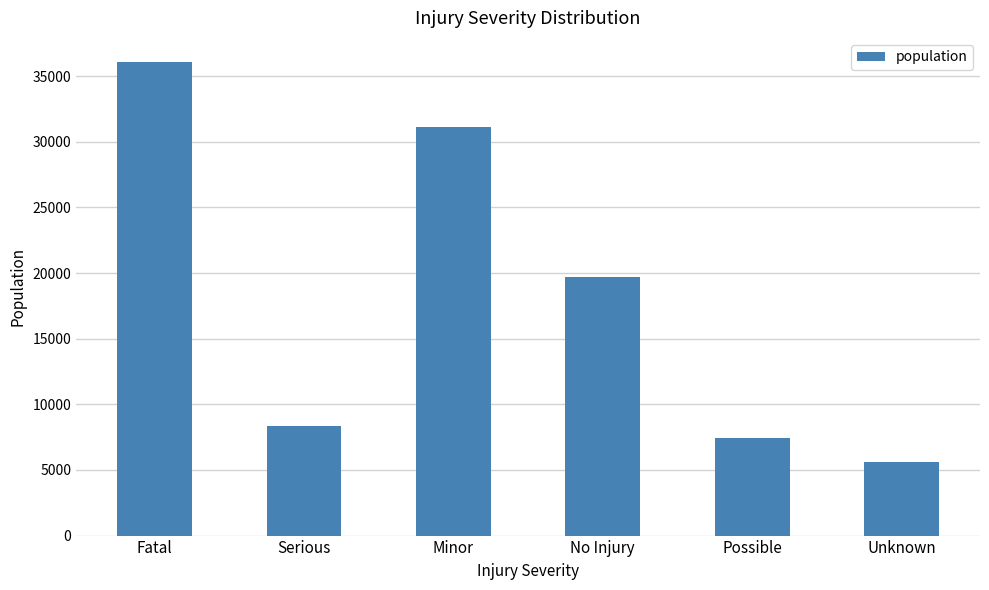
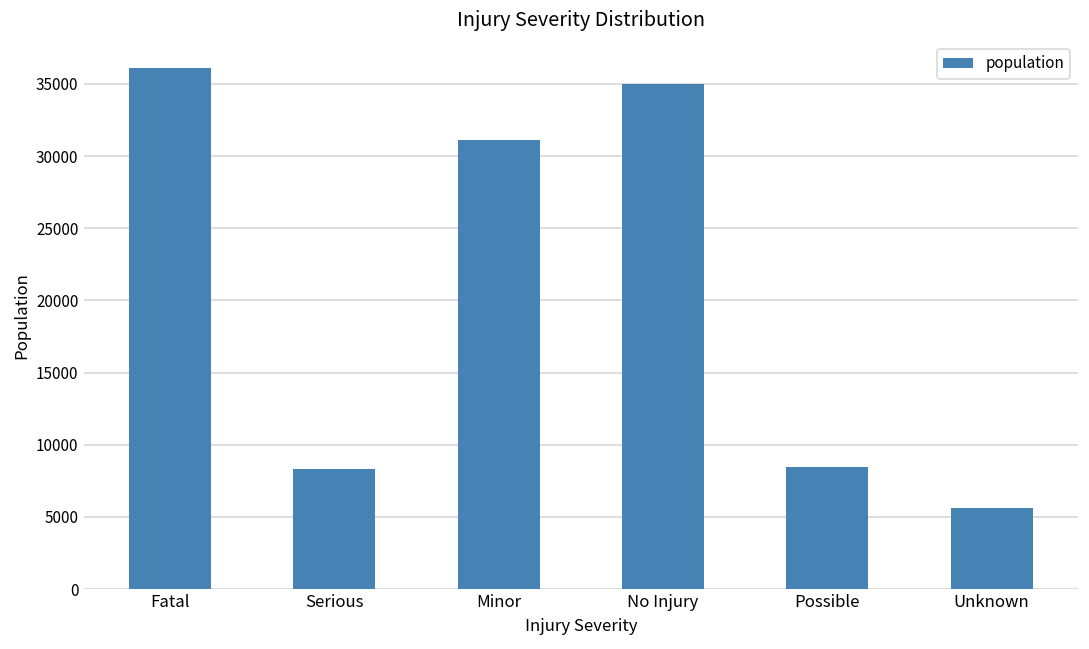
No Injury: 19700 -> 35000
Possible: 7400 -> 8400
